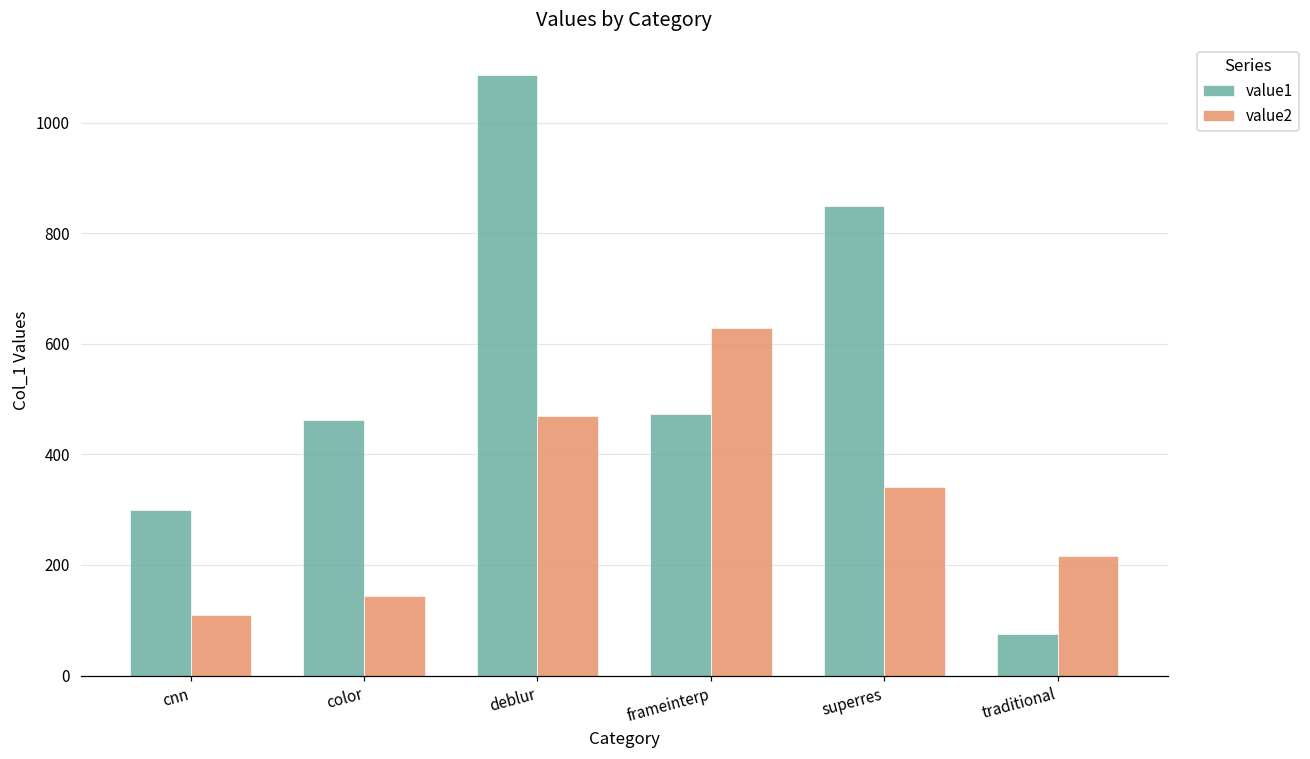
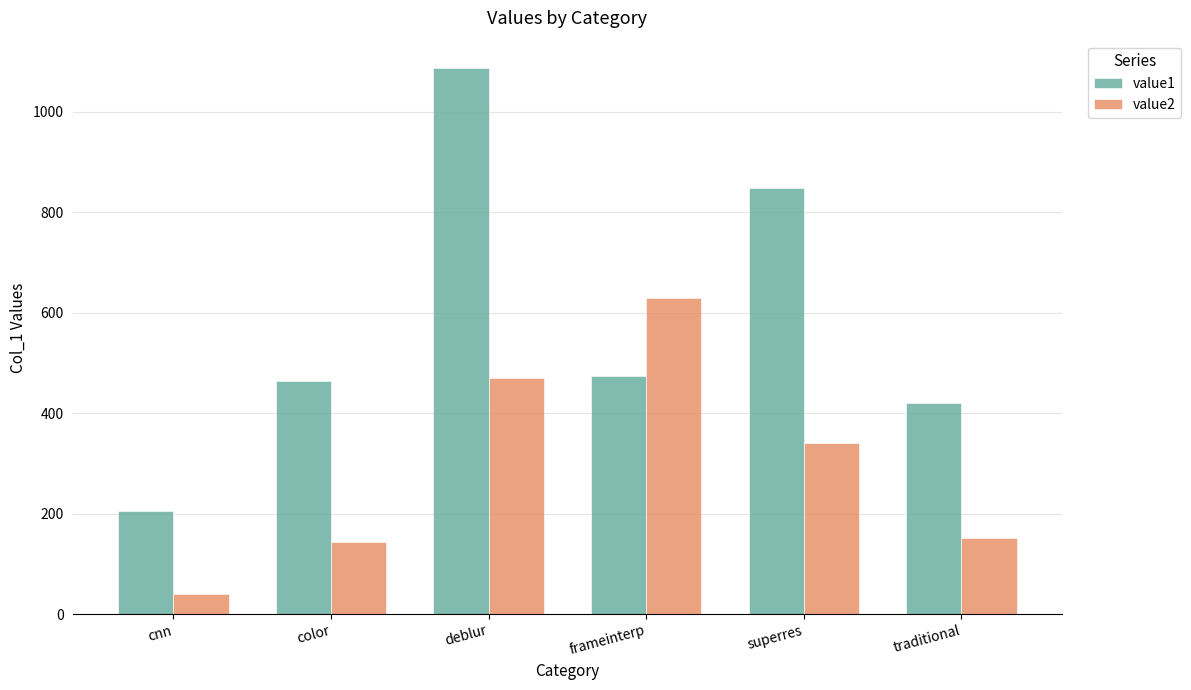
value1, cnn: 300 -> 210
value2, cnn: 110 -> 40
value1, traditional: 80 -> 420
value2, traditional: 220 -> 150
